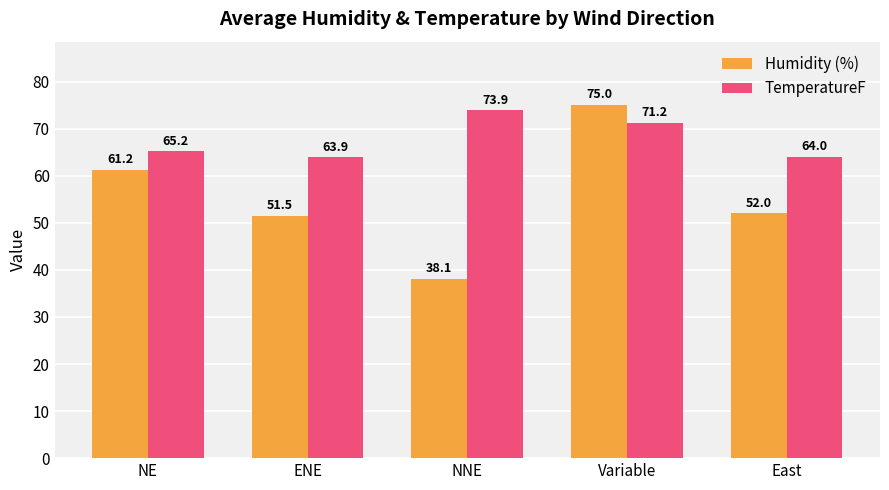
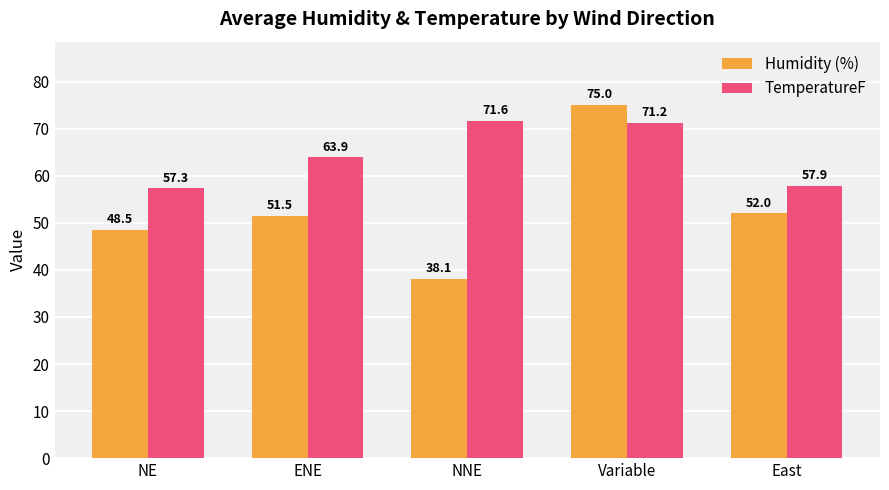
Humidity (%), NE: 61.2 -> 48.5
TemperatureF, NE: 65.2 -> 57.3
TemperatureF, NNE: 73.9 -> 71.6
TemperatureF, East: 64.0 -> 57.9
